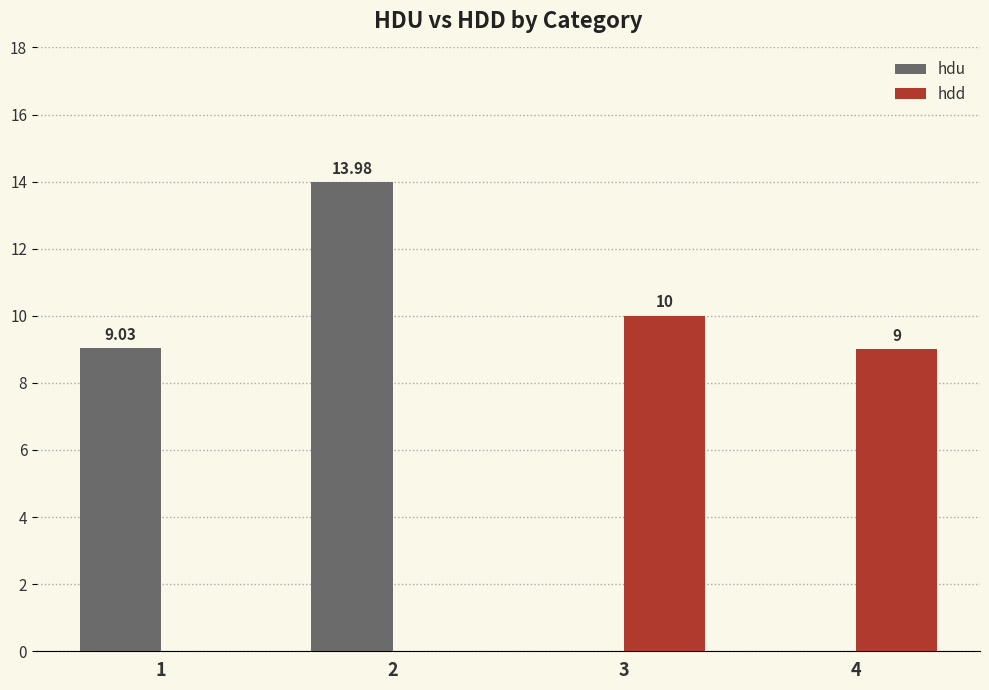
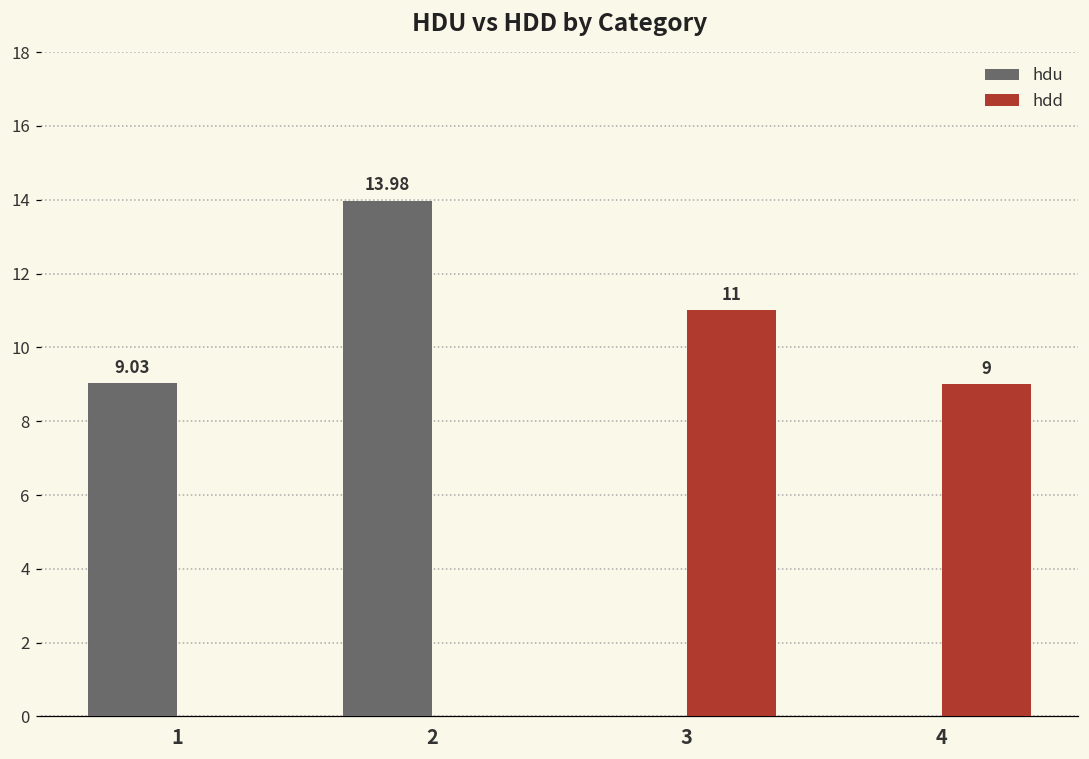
hdd, 3: 10 -> 11
